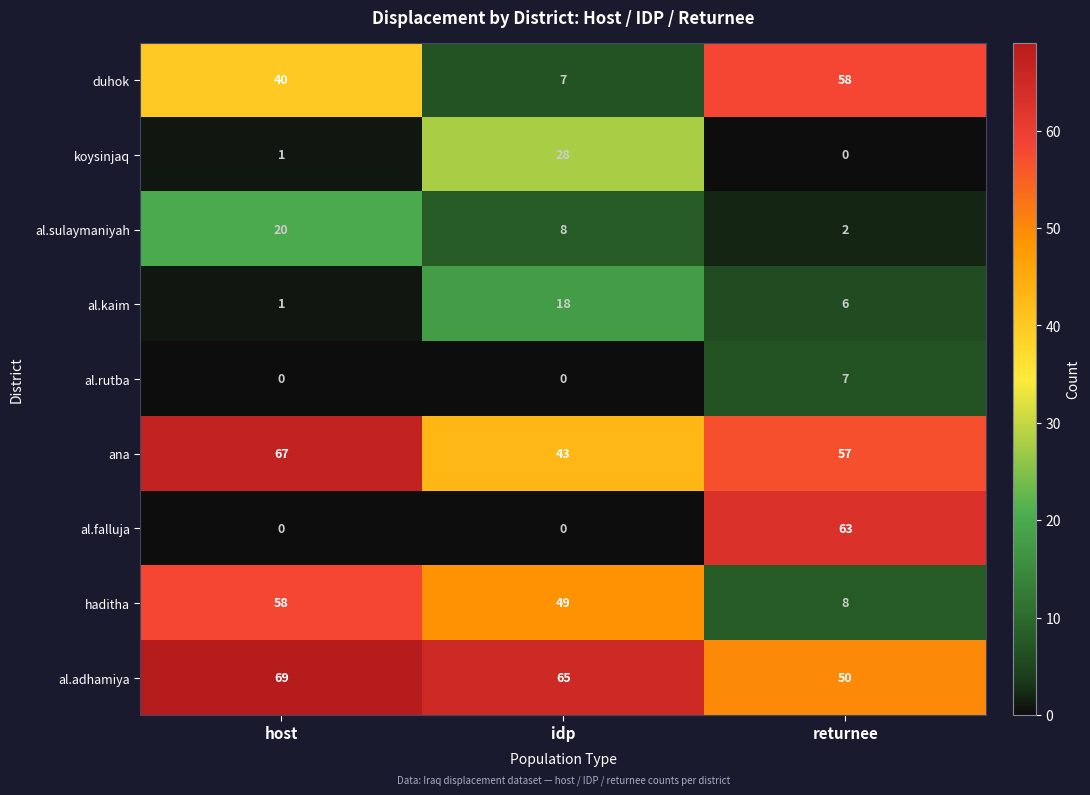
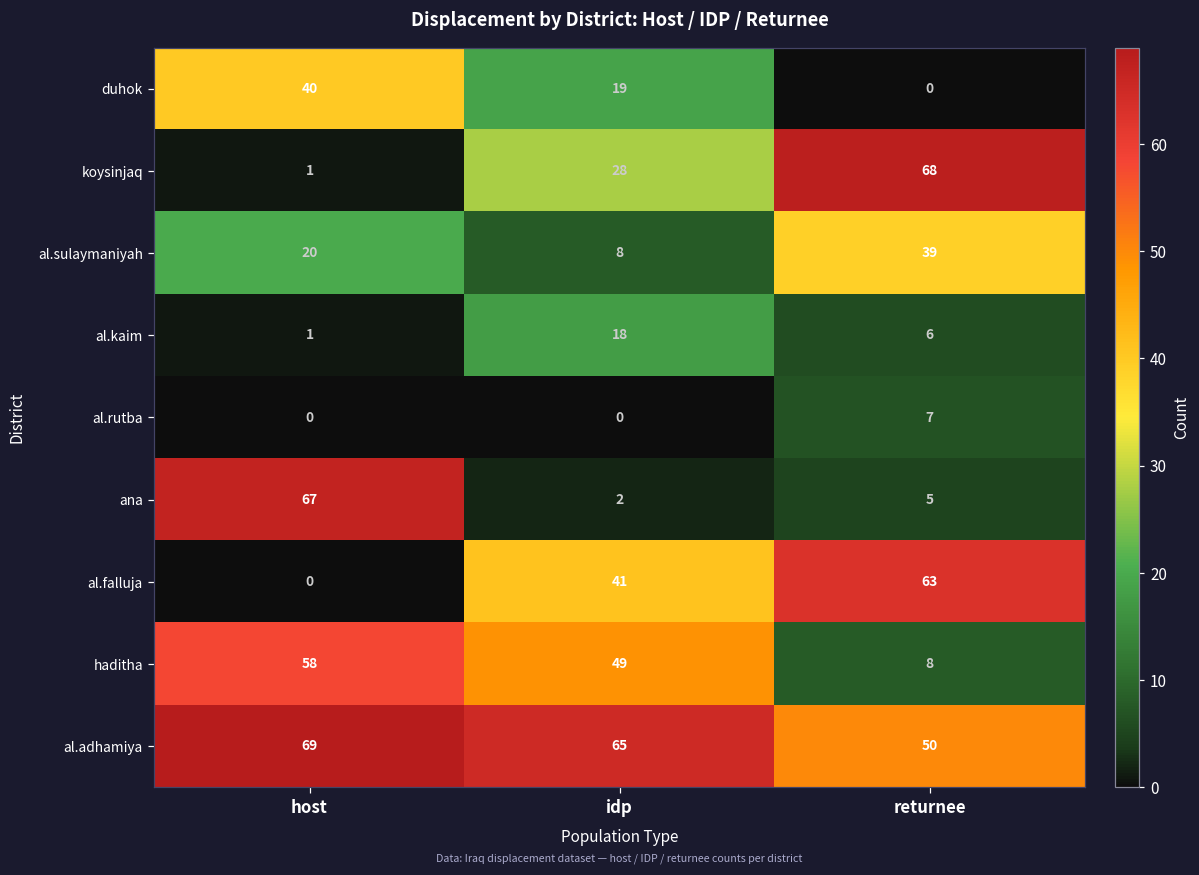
duhok, idp: 7 -> 19
duhok, returnee: 58 -> 0
koysinjaq, returnee: 0 -> 68
al.sulaymaniyah, returnee: 2 -> 39
ana, idp: 43 -> 2
ana, returnee: 57 -> 5
al.falluja, idp: 0 -> 41
